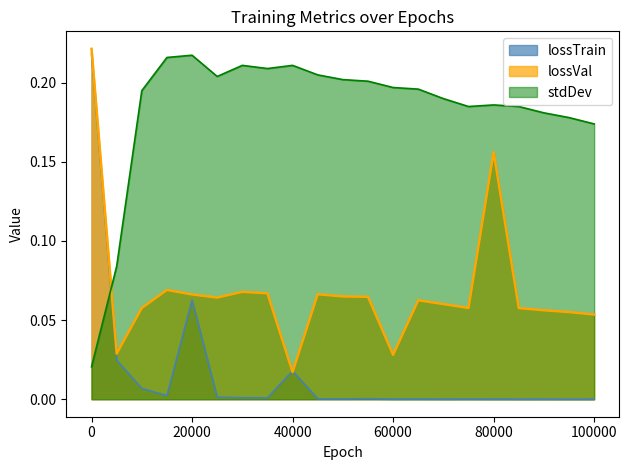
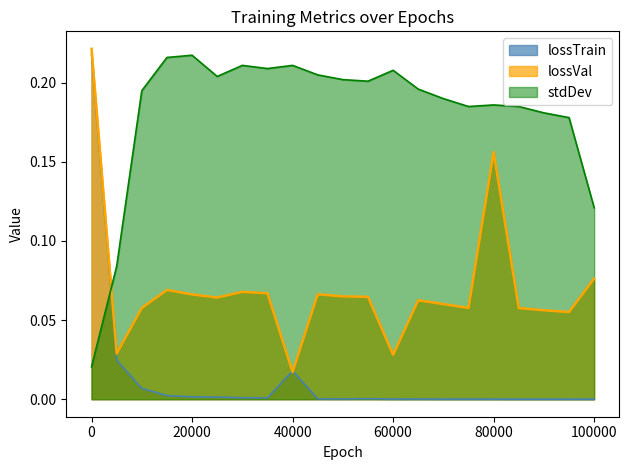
lossTrain, 20000: 0.063 -> 0.001
stdDev, 60000: 0.197 -> 0.208
lossVal, 100000: 0.054 -> 0.076
stdDev, 100000: 0.174 -> 0.121
